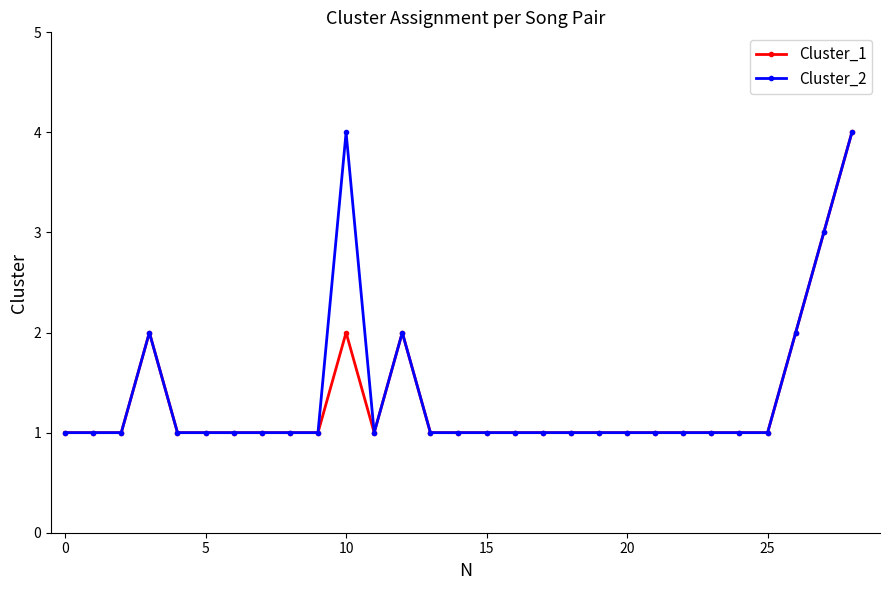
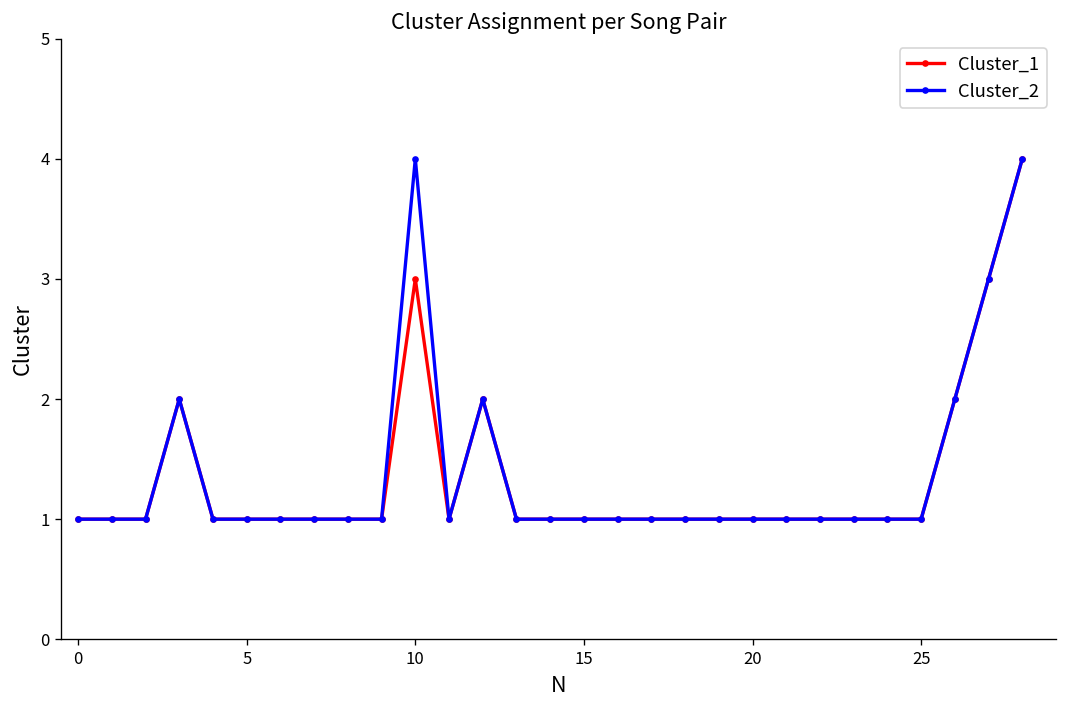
Cluster_1, 10: 2 -> 3
